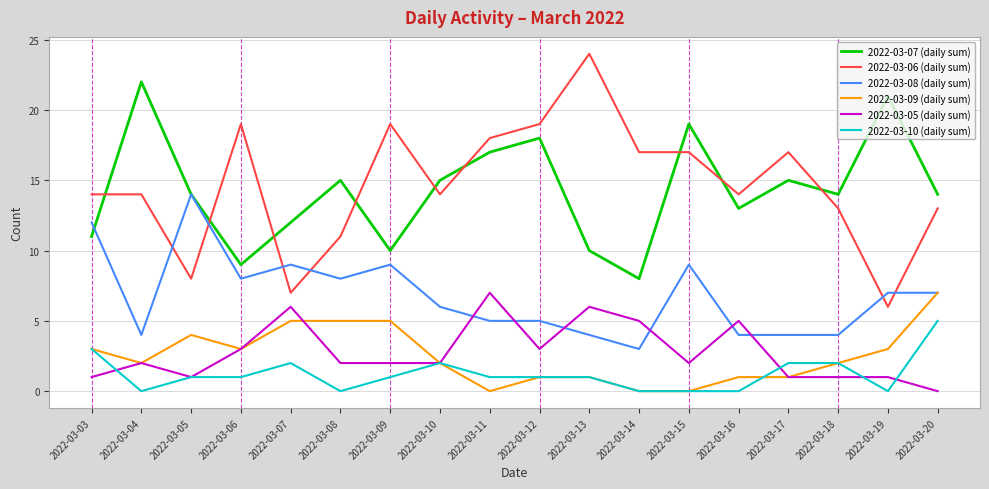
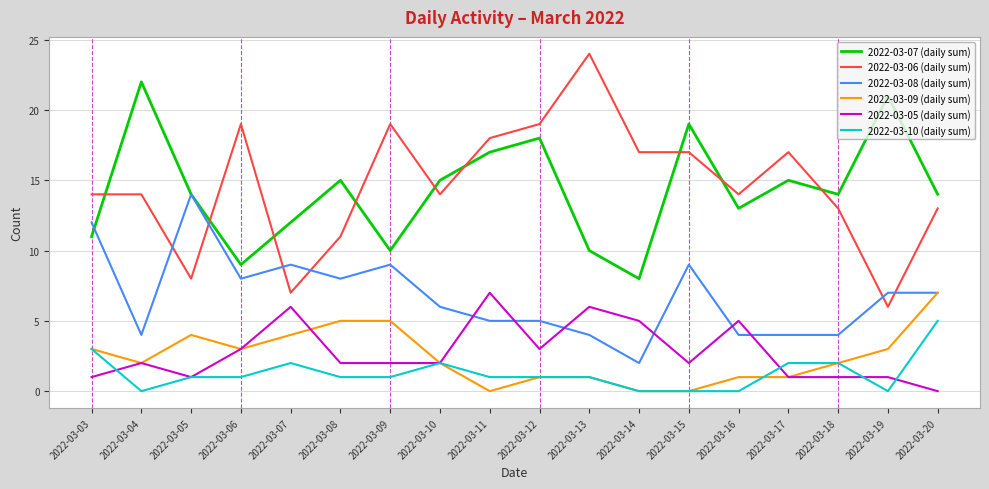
2022-03-09 (daily sum), 2022-03-07: 5 -> 4
2022-03-10 (daily sum), 2022-03-08: 0 -> 1
2022-03-08 (daily sum), 2022-03-14: 3 -> 2
